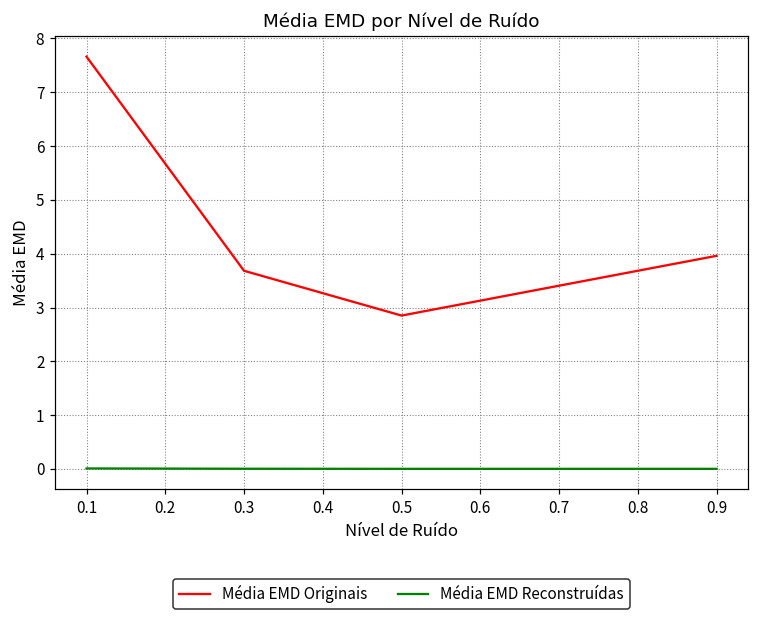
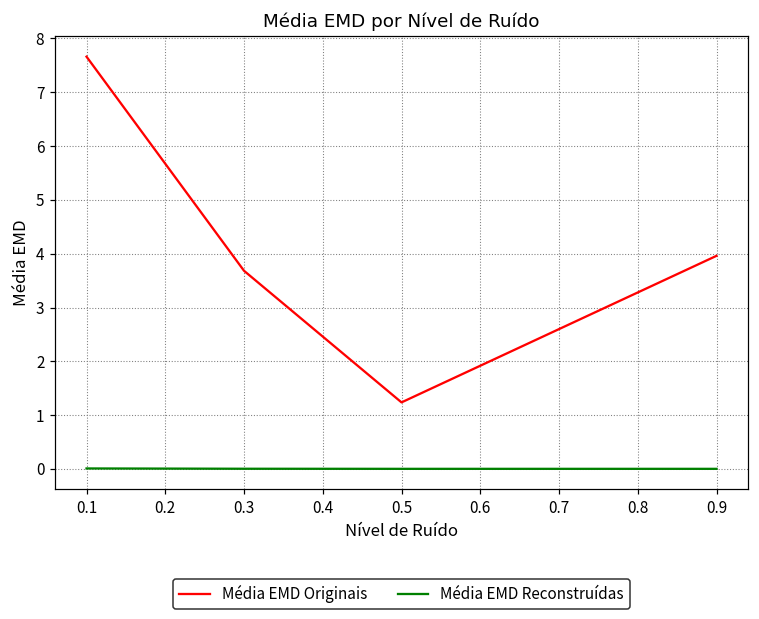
Média EMD Originais, 0.5: 2.9 -> 1.2
